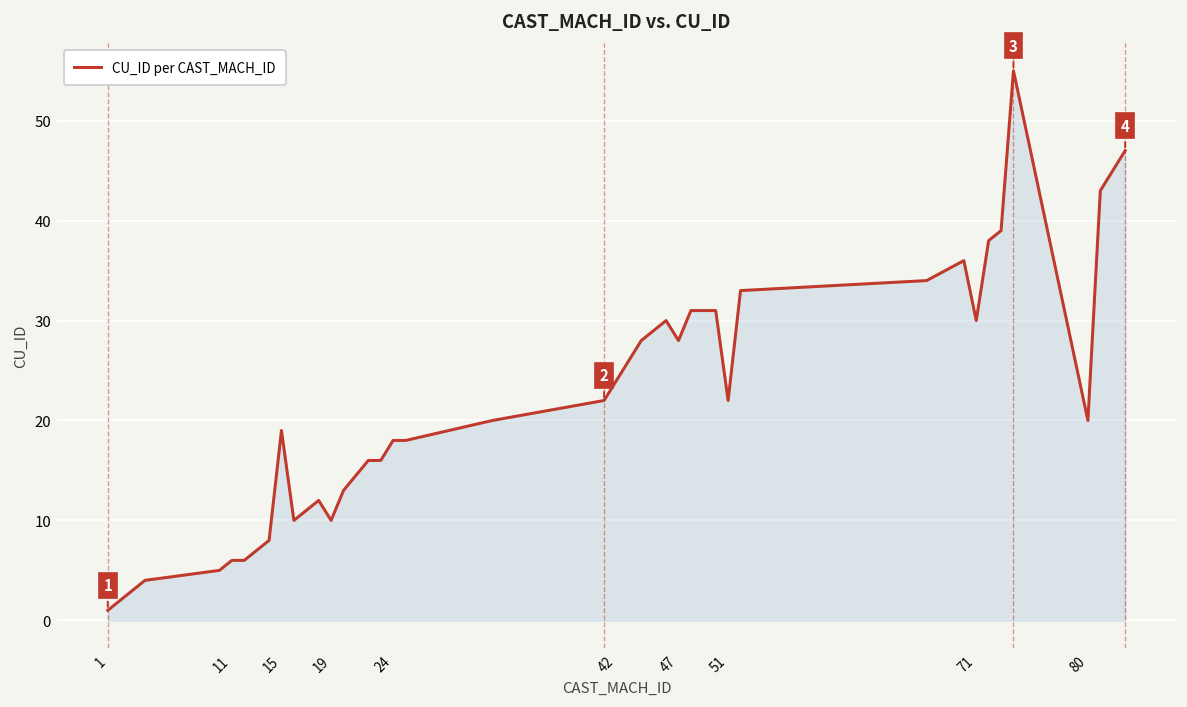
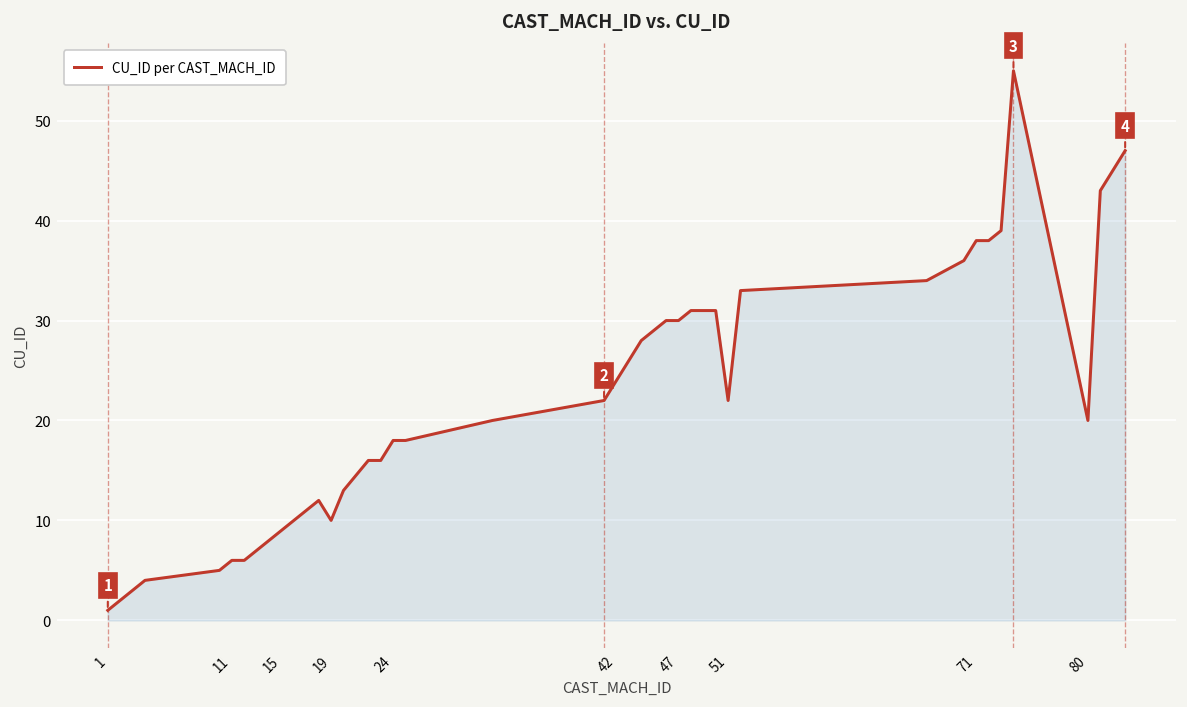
15: 19 -> 9
47: 28 -> 30
71: 30 -> 38
